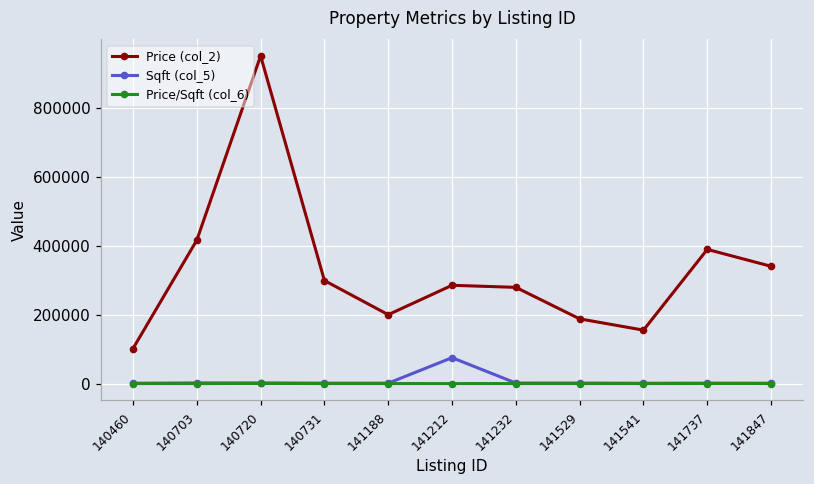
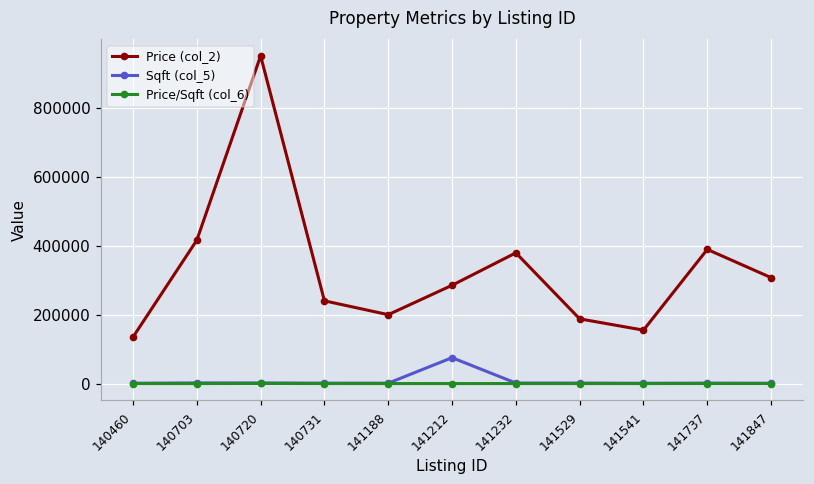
Price (col_2), 140460: 100000 -> 130000
Price (col_2), 140731: 300000 -> 240000
Price (col_2), 141232: 280000 -> 380000
Price (col_2), 141847: 340000 -> 310000
